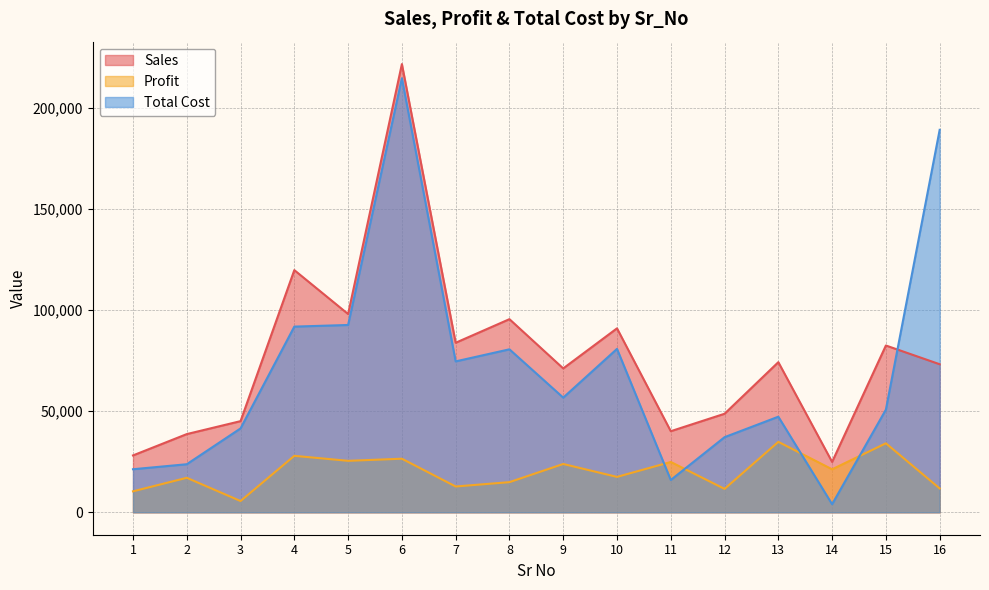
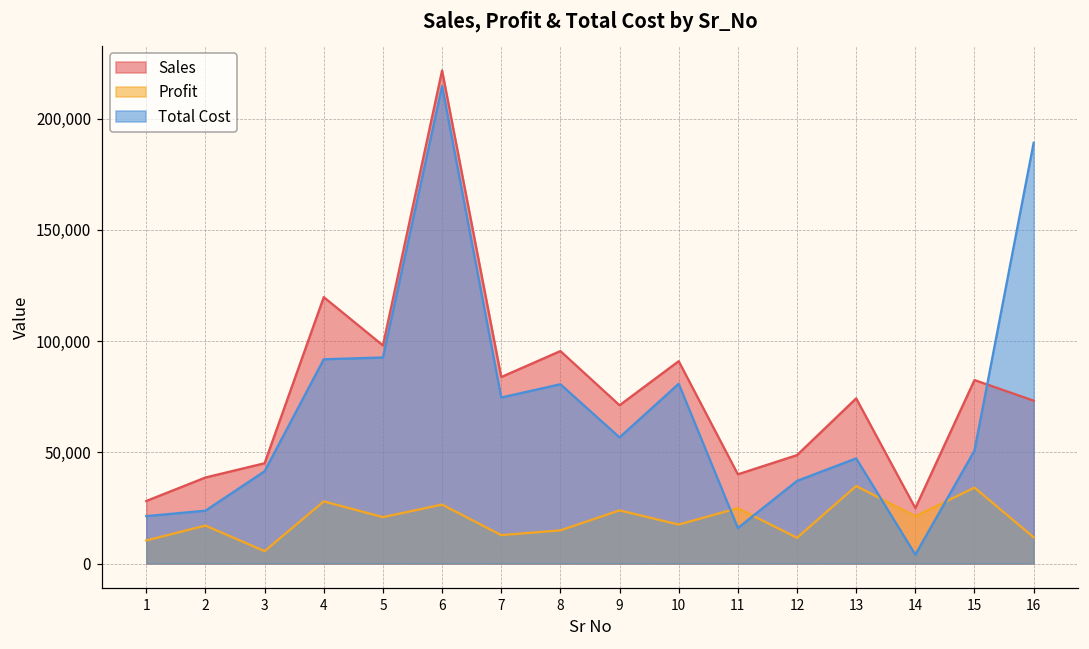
Profit, 5: 25,000 -> 21,000
